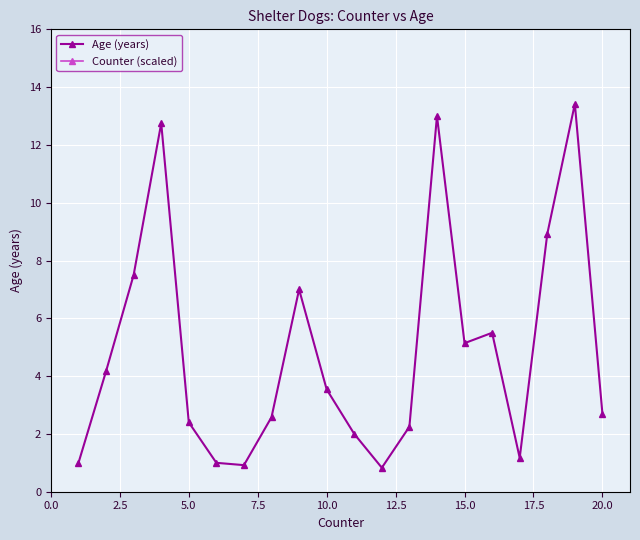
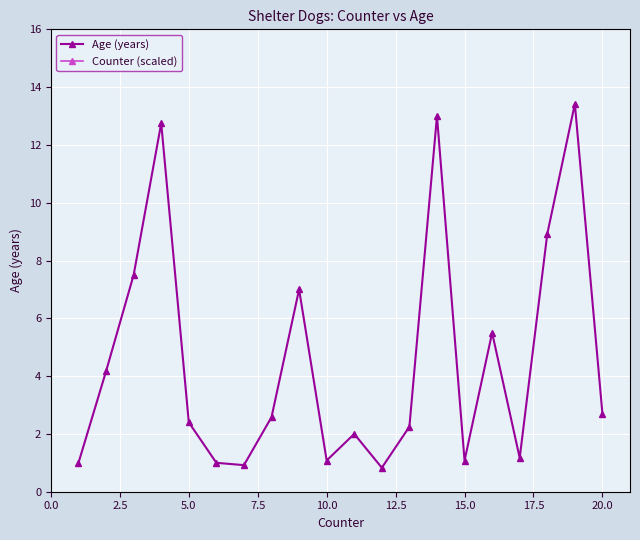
Age (years), 10.0: 3.5 -> 1.1
Age (years), 15.0: 5.1 -> 1.1
